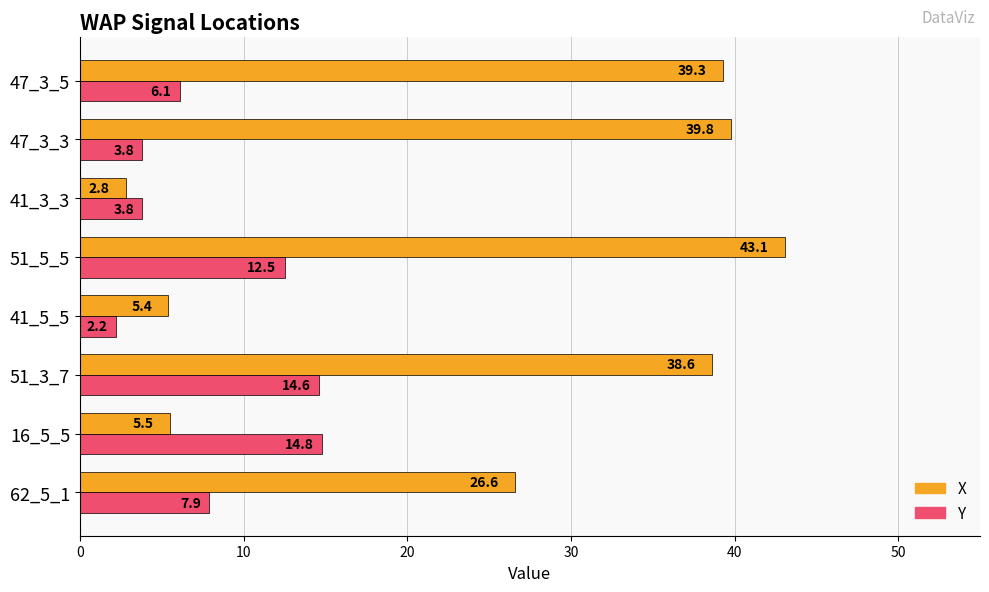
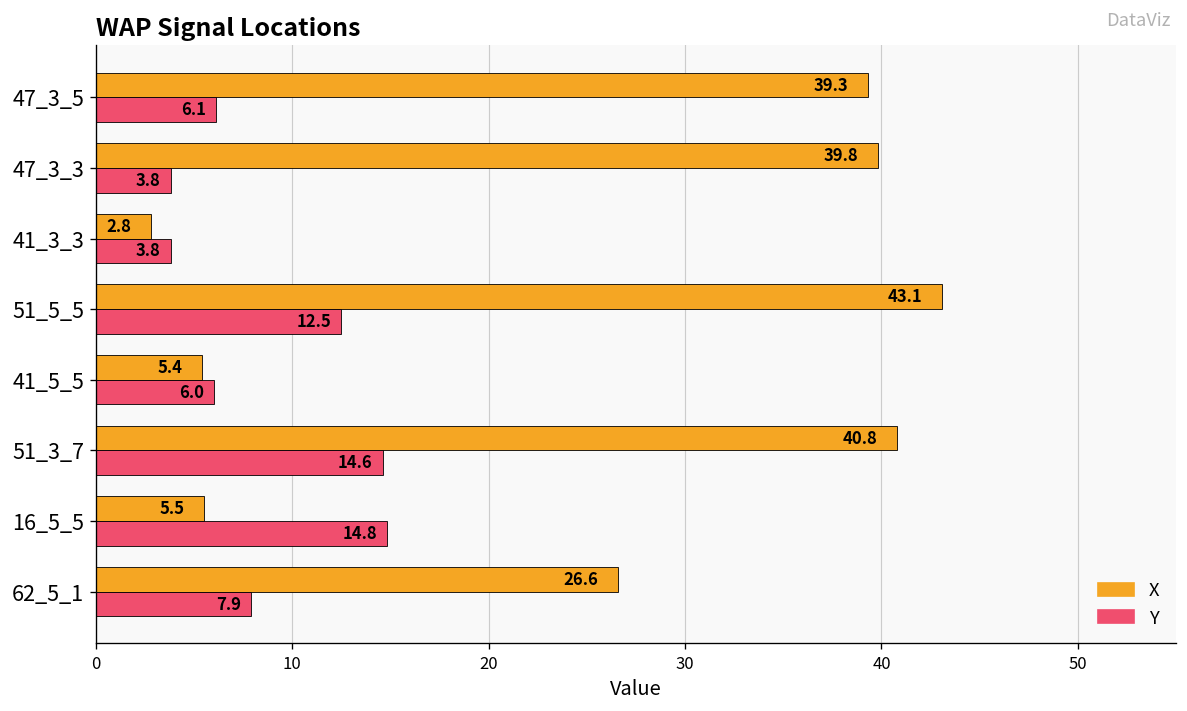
Y, 41_5_5: 2.2 -> 6.0
X, 51_3_7: 38.6 -> 40.8
